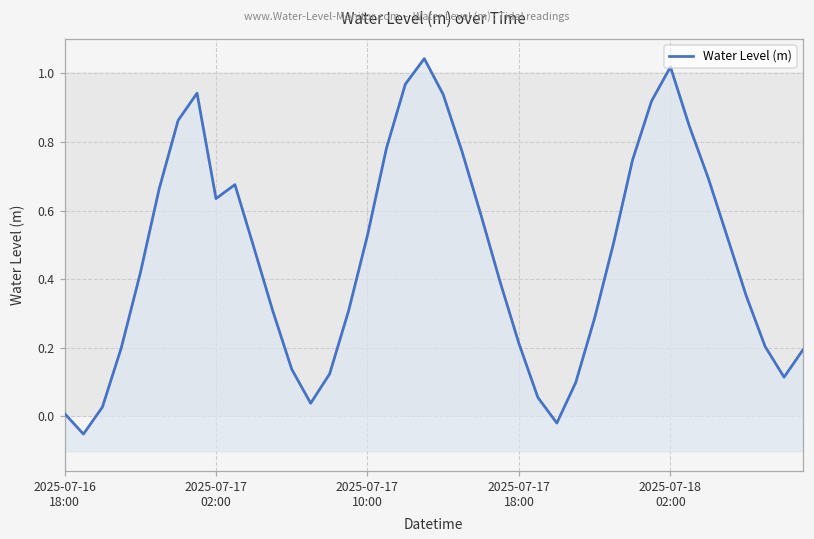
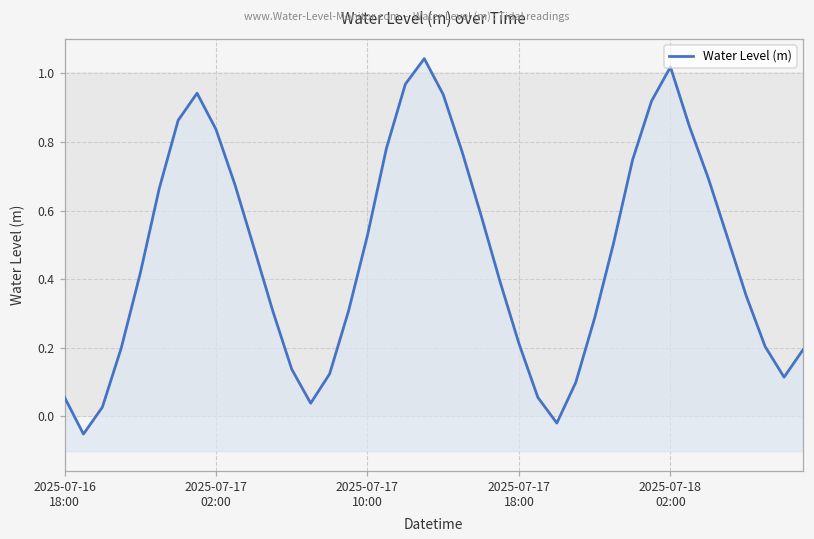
Water Level (m), 2025-07-16 18:00: 0.01 -> 0.06
Water Level (m), 2025-07-17 02:00: 0.63 -> 0.84
